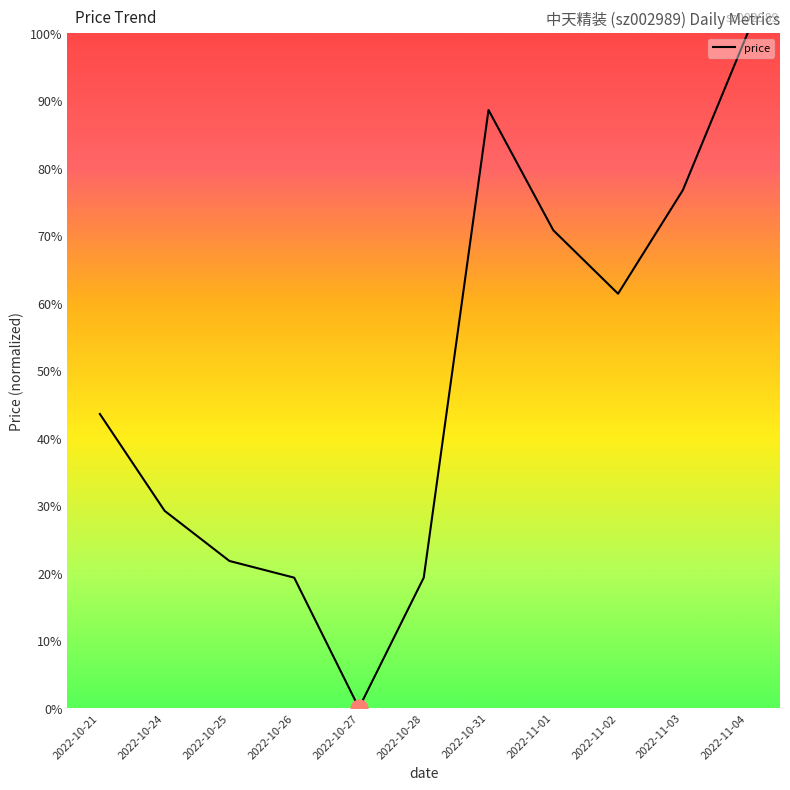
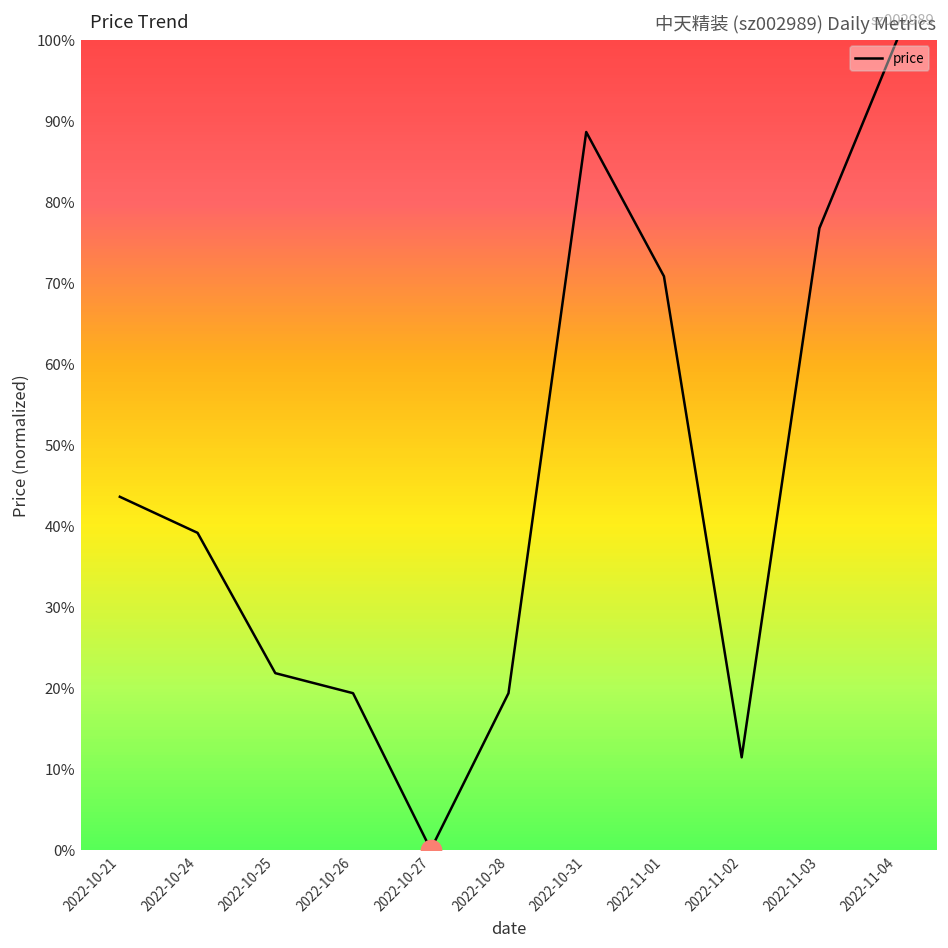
price, 2022-10-24: 29% -> 39%
price, 2022-11-02: 61% -> 11%
